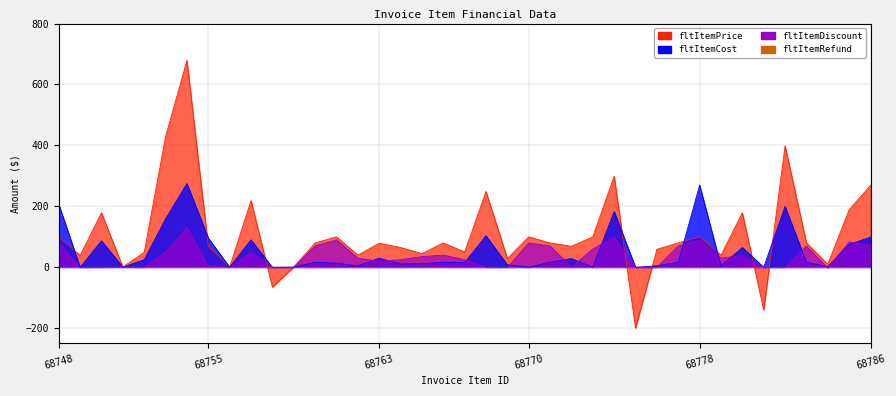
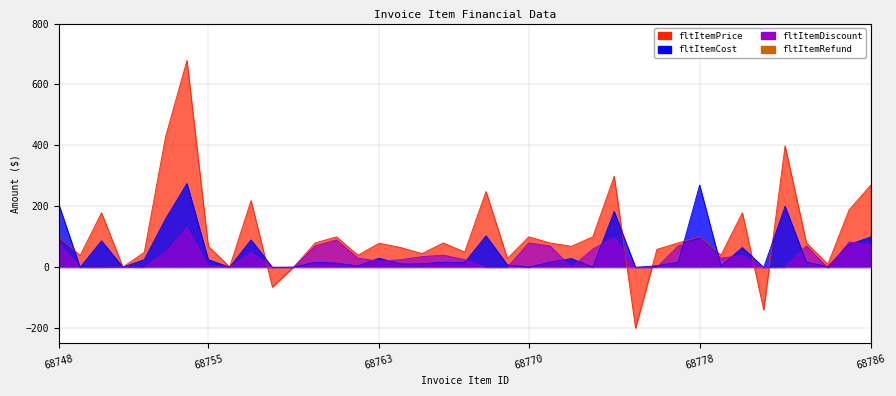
fltItemCost, 68755: 100 -> 30
